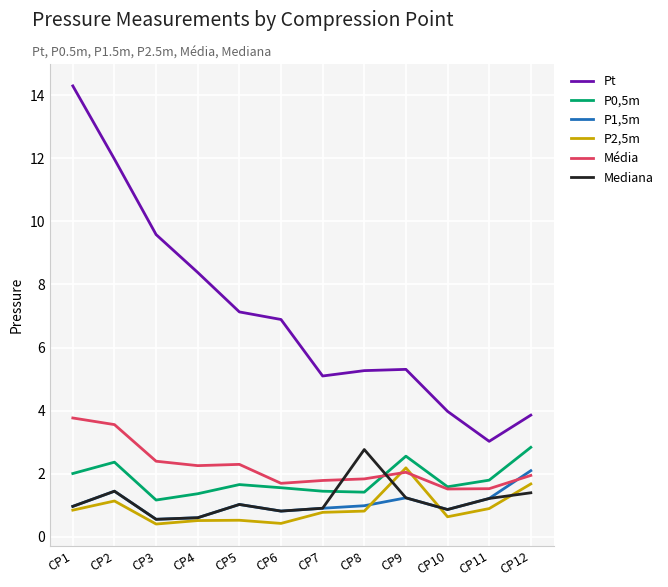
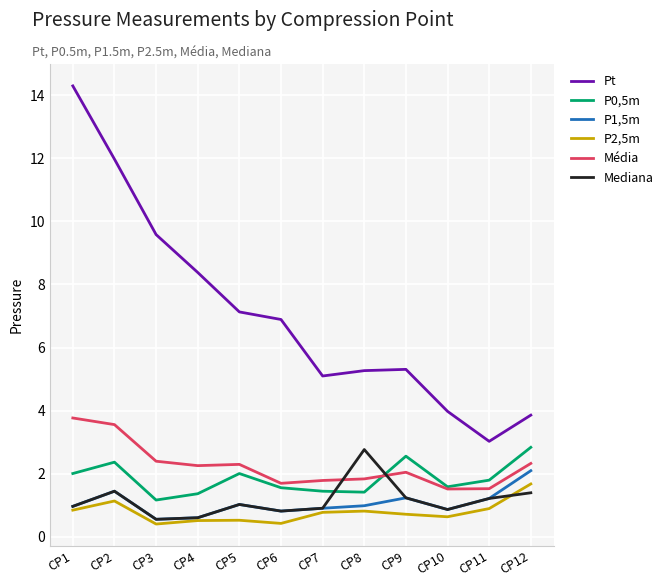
P0,5m, CP5: 1.7 -> 2.0
P2,5m, CP9: 2.2 -> 0.7
Média, CP12: 2.0 -> 2.3
